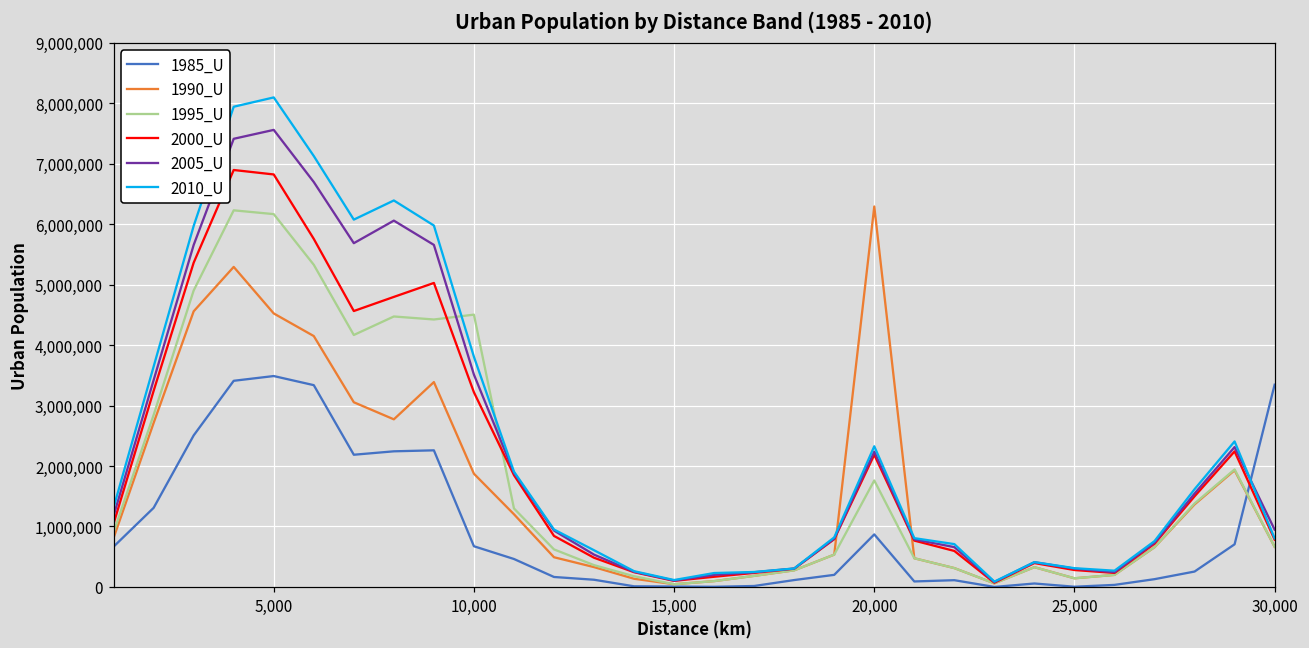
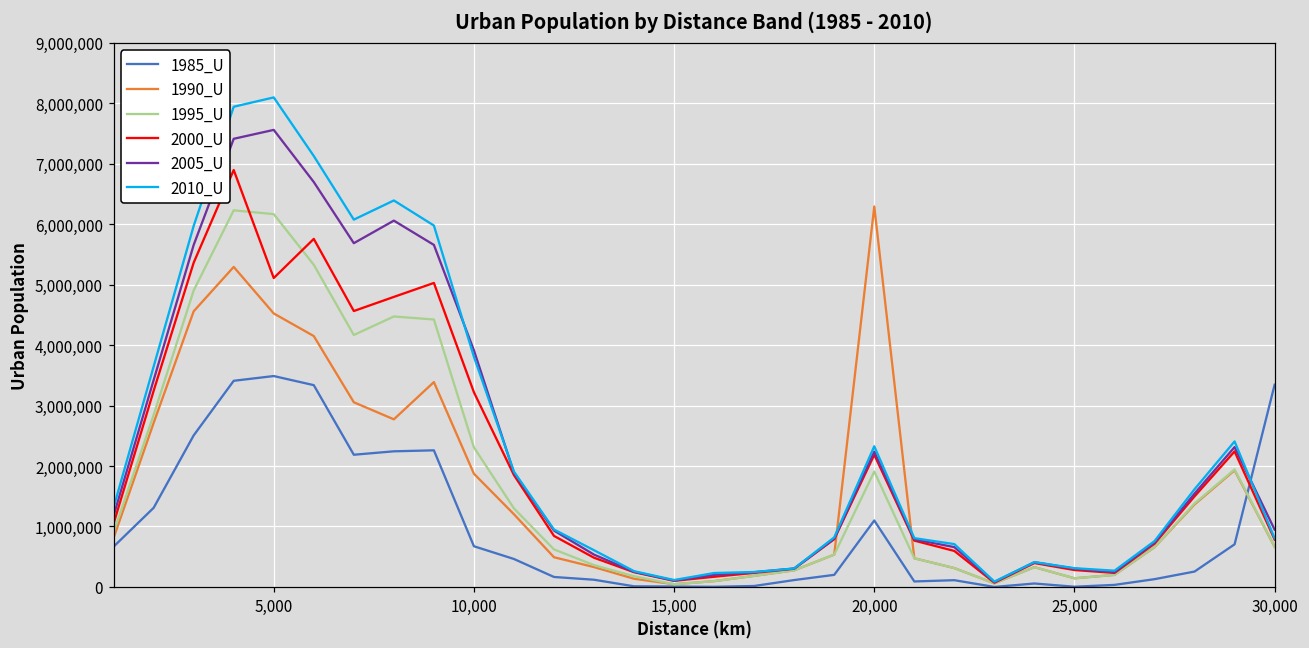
2000_U, 5,000: 6,800,000 -> 5,100,000
1995_U, 10,000: 4,500,000 -> 2,300,000
2005_U, 10,000: 3,500,000 -> 3,900,000
1985_U, 20,000: 900,000 -> 1,100,000
1995_U, 20,000: 1,800,000 -> 1,900,000
